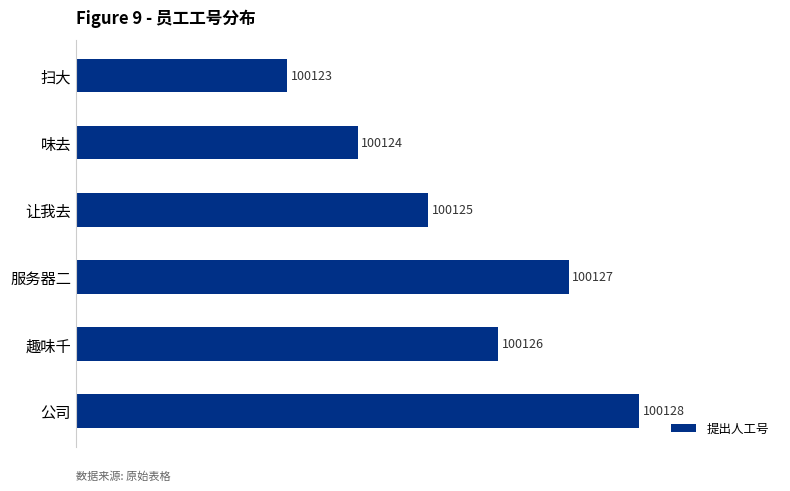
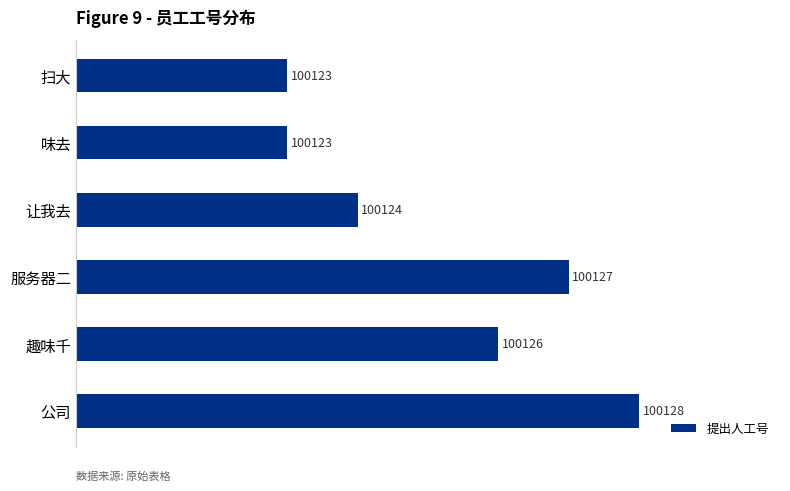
味去: 100124 -> 100123
让我去: 100125 -> 100124
